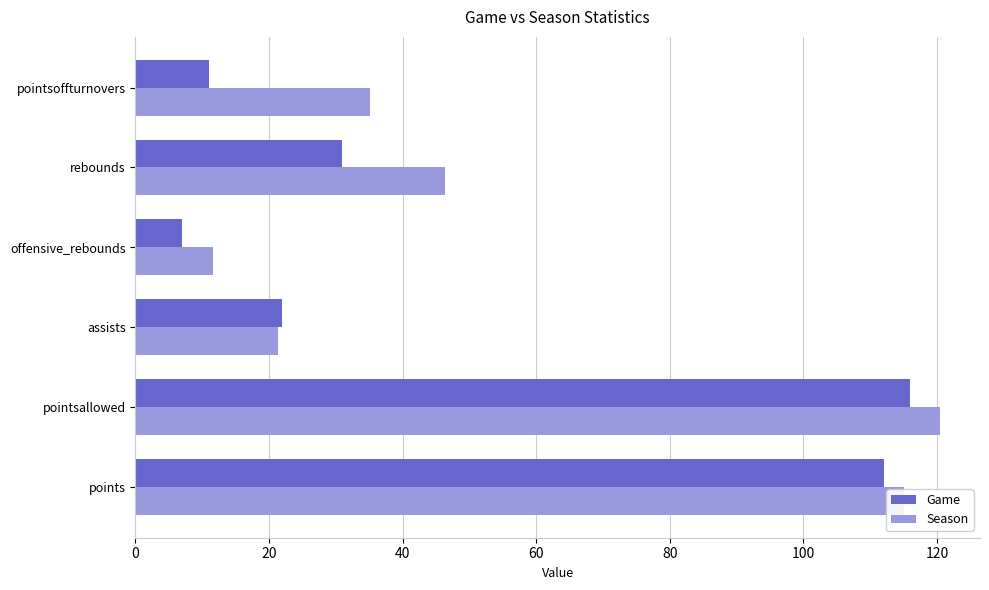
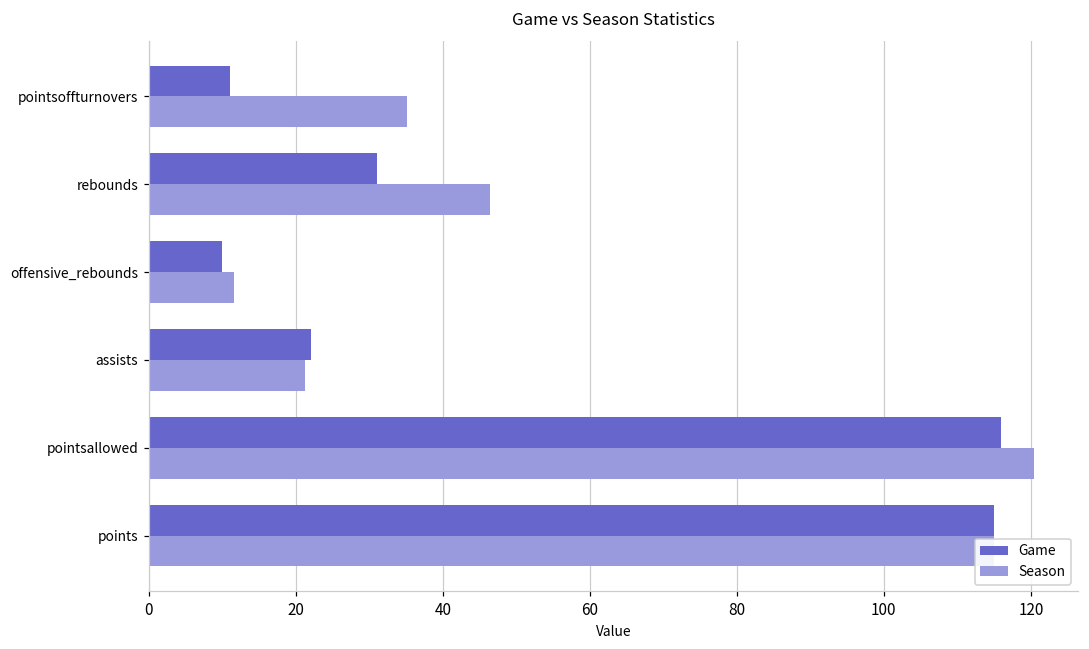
Game, offensive_rebounds: 7 -> 10
Game, points: 112 -> 115
